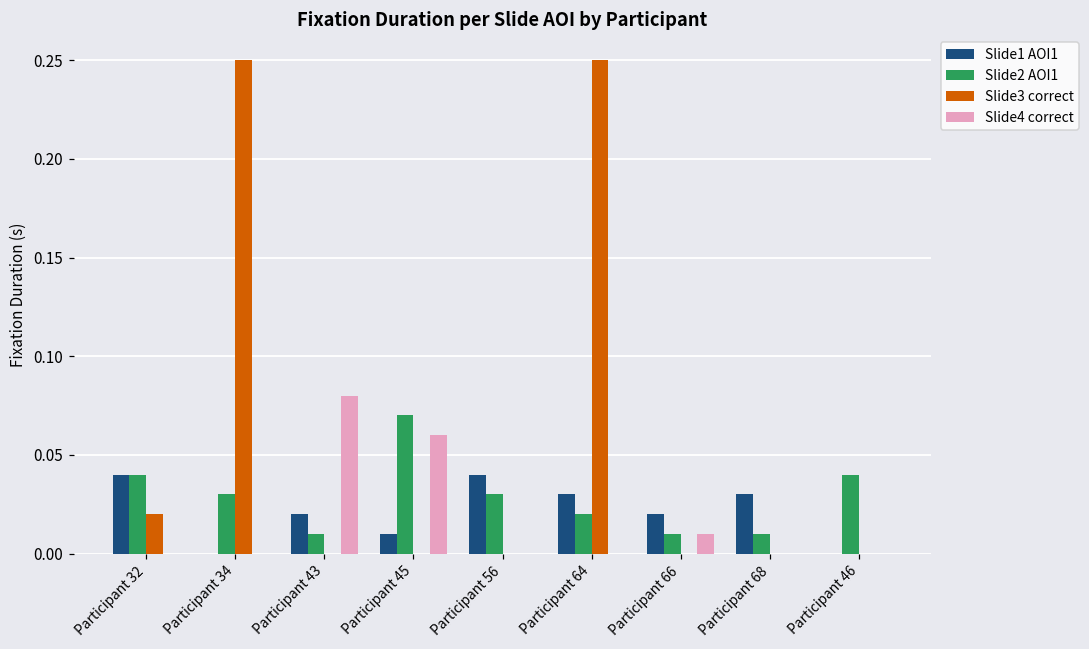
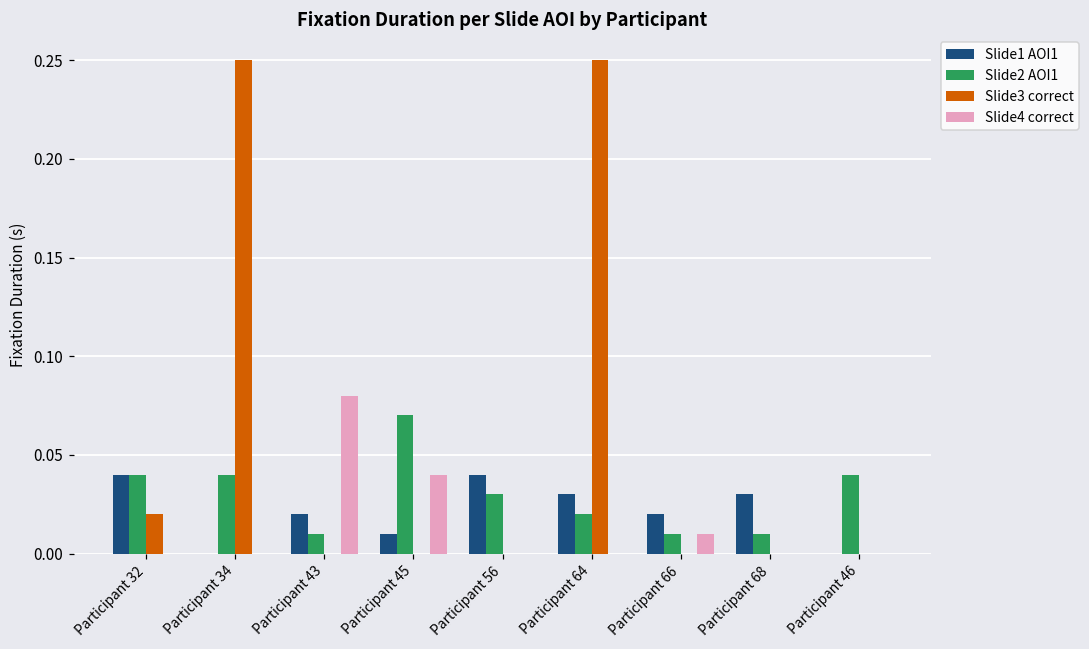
Slide2 AOI1, Participant 34: 0.03 -> 0.04
Slide4 correct, Participant 45: 0.06 -> 0.04
